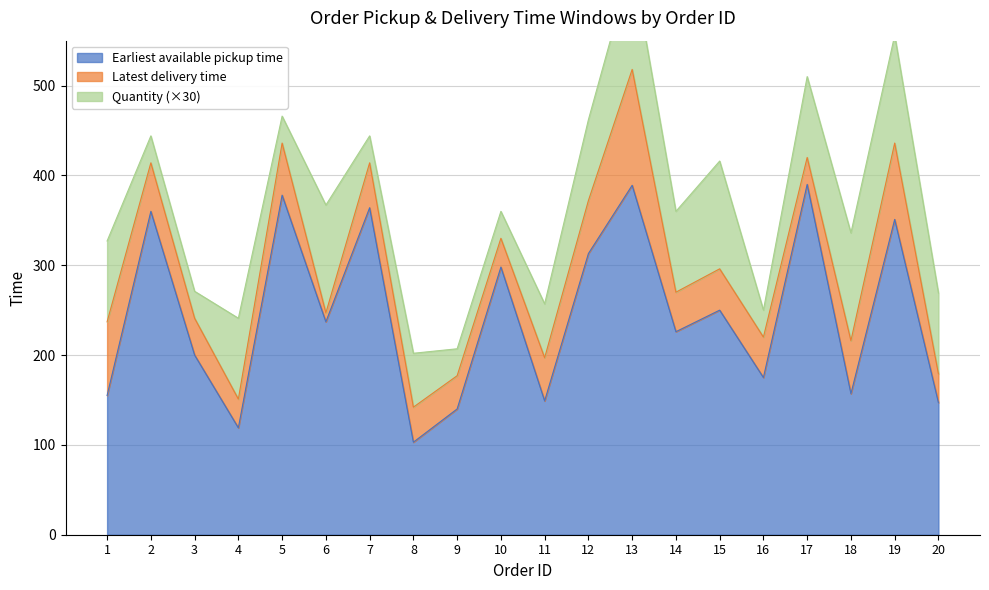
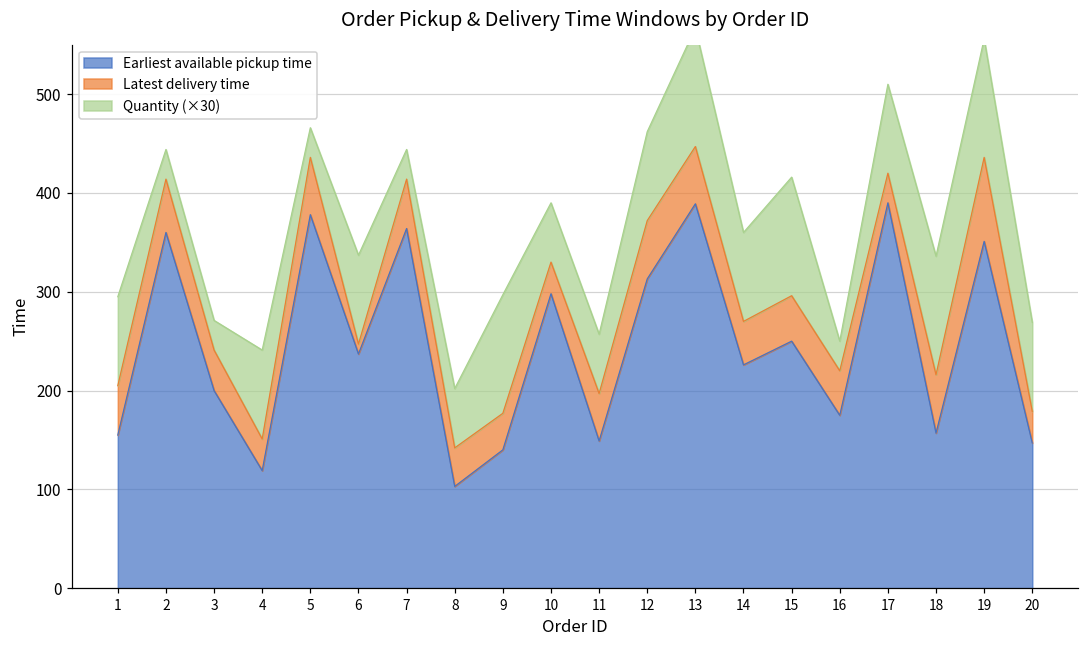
Latest delivery time, 1: 240 -> 210
Quantity (×30), 6: 120 -> 90
Quantity (×30), 9: 30 -> 120
Quantity (×30), 10: 30 -> 60
Latest delivery time, 13: 520 -> 450
